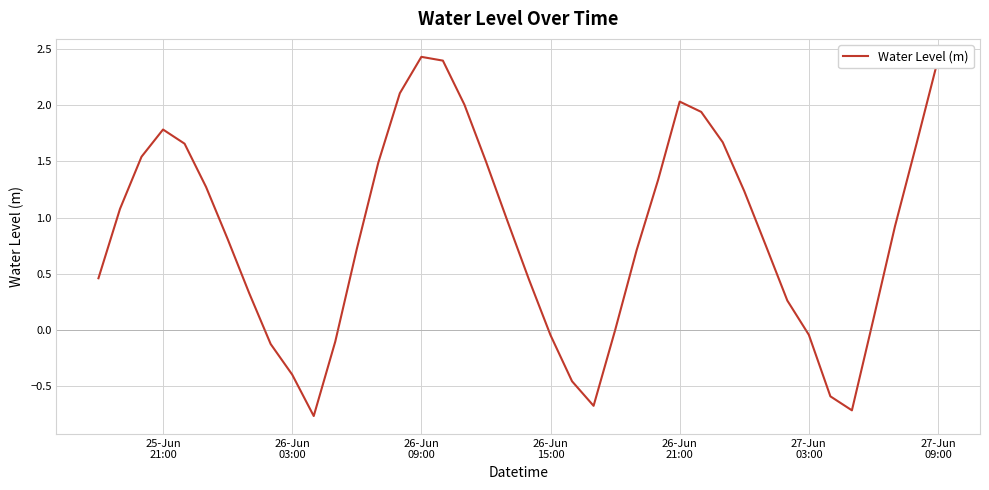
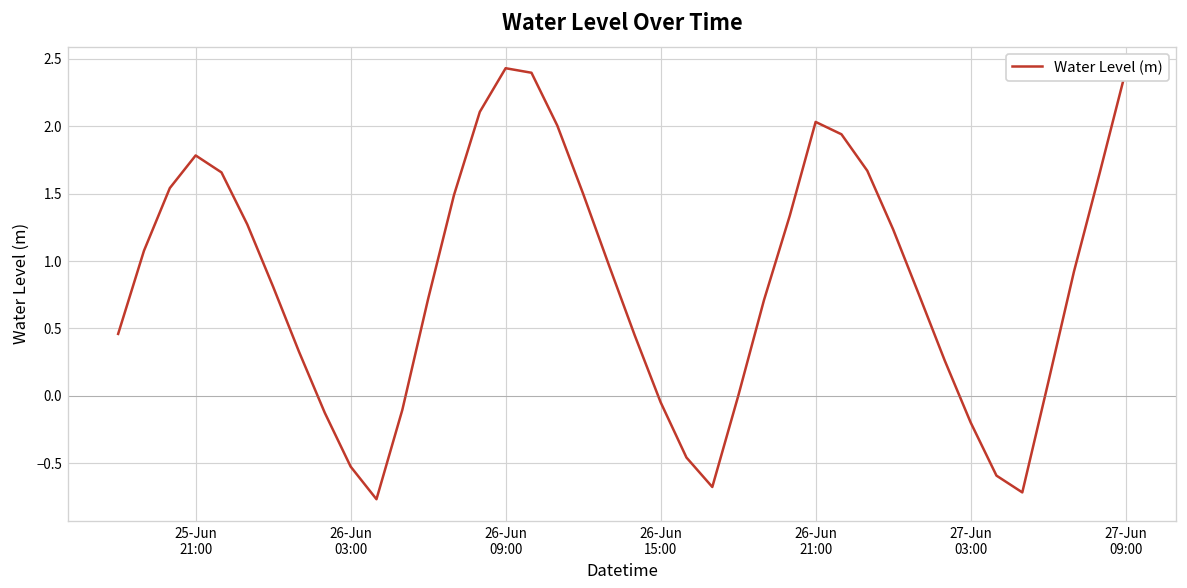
26-Jun 03:00: -0.40 -> -0.52
27-Jun 03:00: -0.04 -> -0.20
